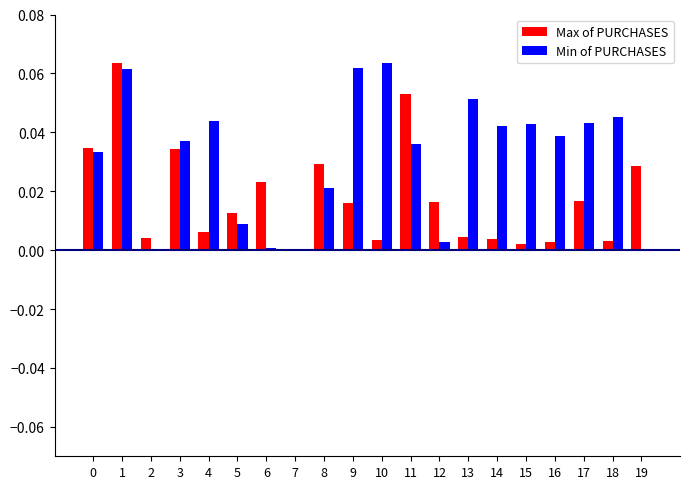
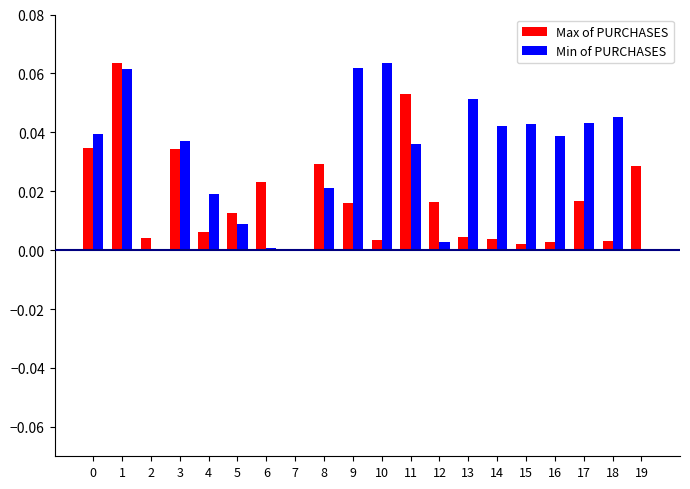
Min of PURCHASES, 0: 0.033 -> 0.039
Min of PURCHASES, 4: 0.044 -> 0.019
